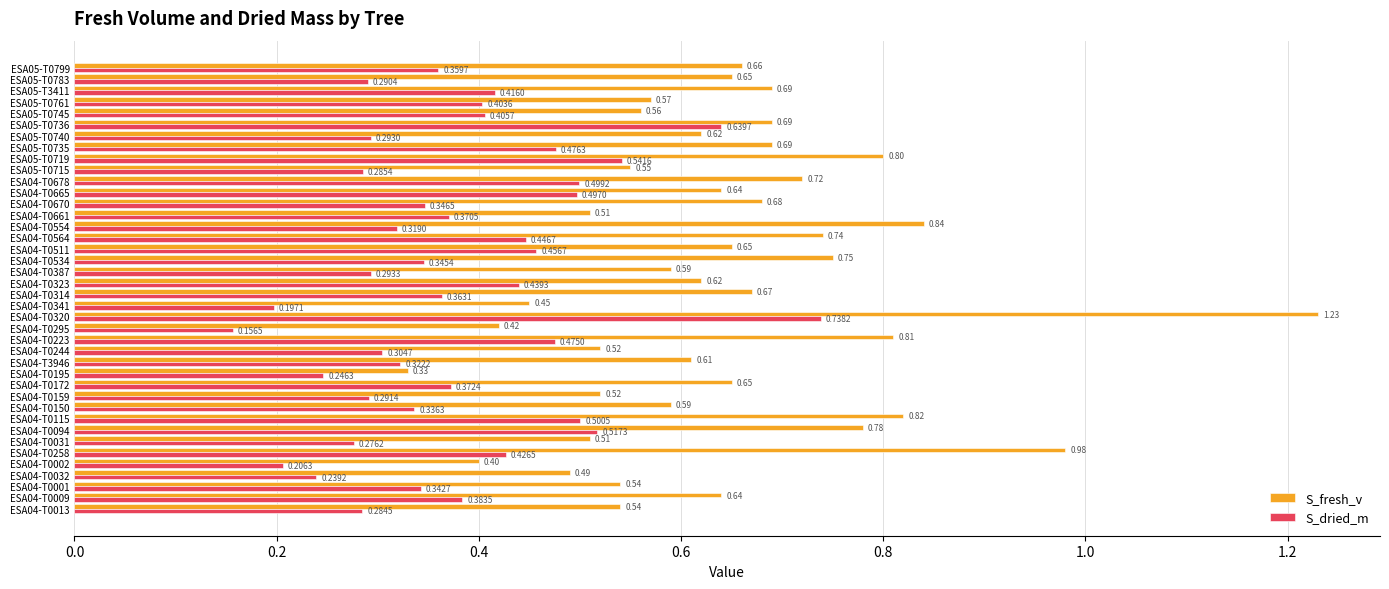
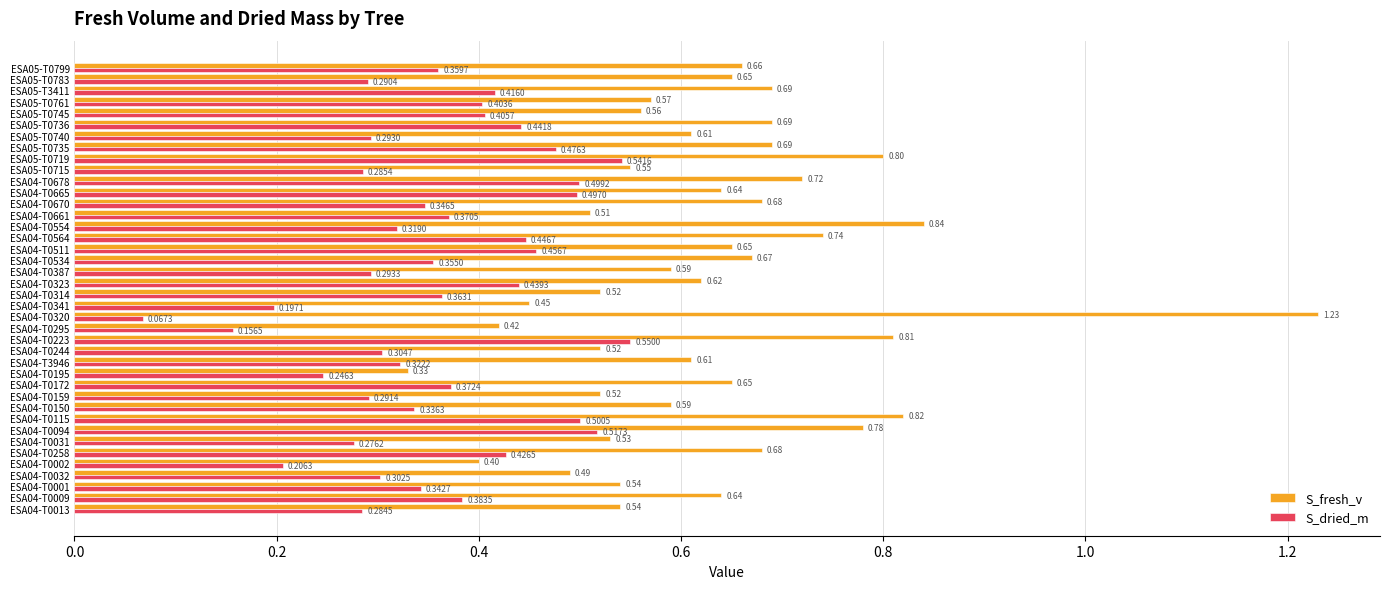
S_dried_m, ESA05-T0736: 0.6397 -> 0.4418
S_fresh_v, ESA05-T0740: 0.62 -> 0.61
S_fresh_v, ESA04-T0534: 0.75 -> 0.67
S_dried_m, ESA04-T0534: 0.3454 -> 0.3550
S_fresh_v, ESA04-T0314: 0.67 -> 0.52
S_dried_m, ESA04-T0320: 0.7382 -> 0.0673
S_dried_m, ESA04-T0223: 0.4750 -> 0.5500
S_fresh_v, ESA04-T0031: 0.51 -> 0.53
S_fresh_v, ESA04-T0258: 0.98 -> 0.68
S_dried_m, ESA04-T0032: 0.2392 -> 0.3025
